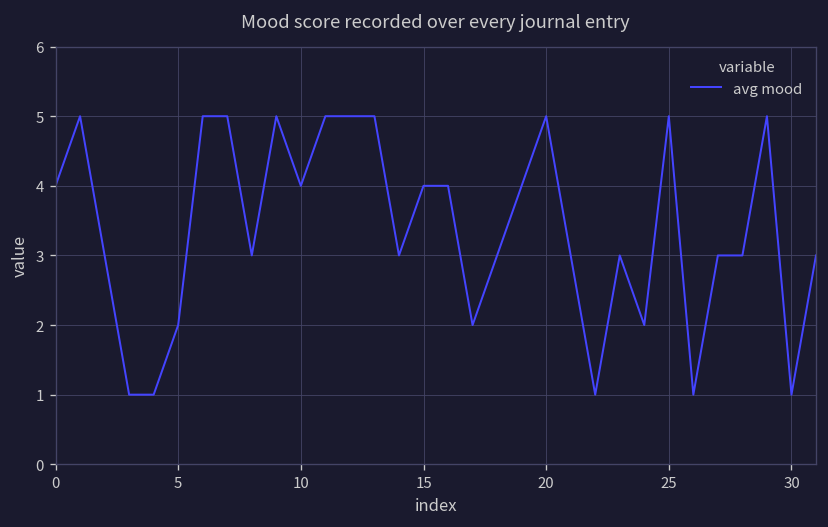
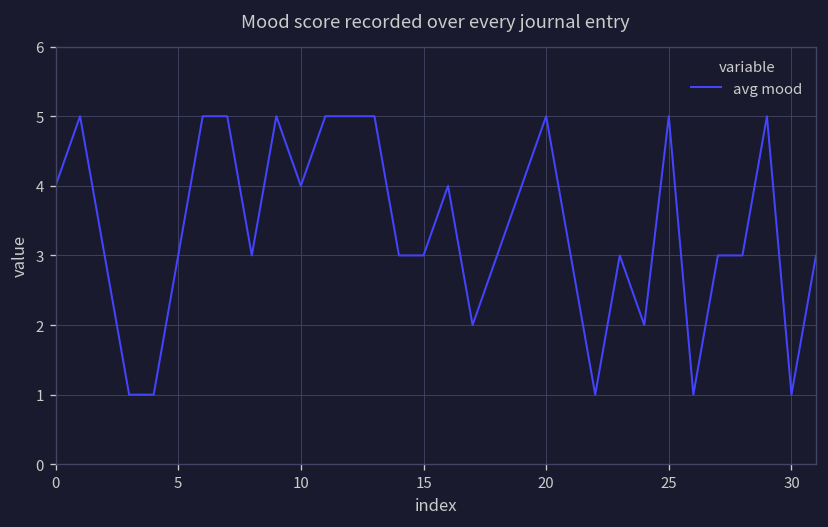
5: 2 -> 3
15: 4 -> 3
